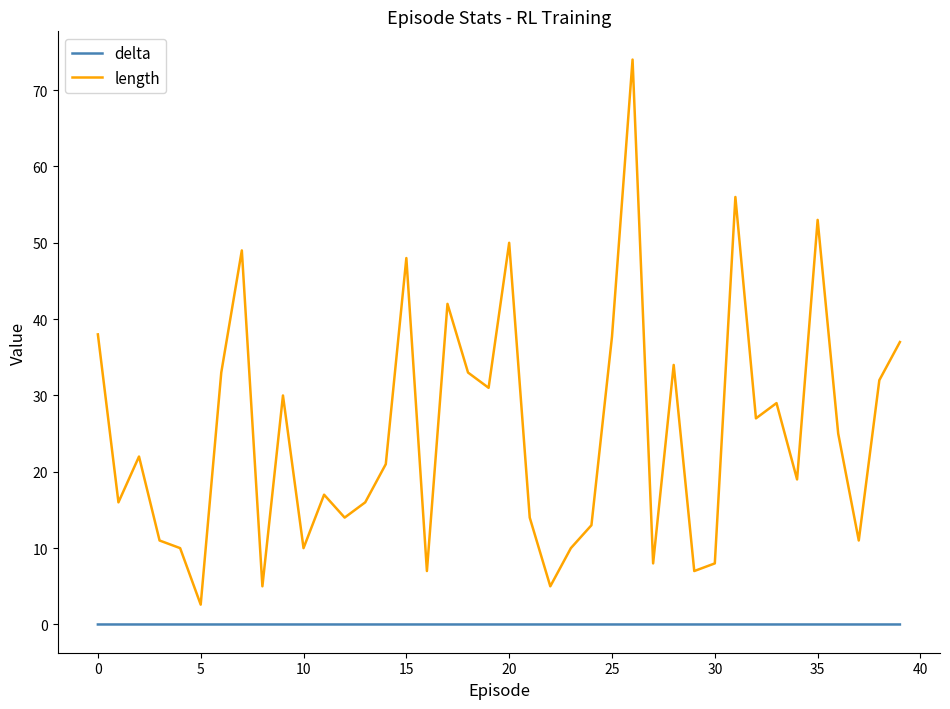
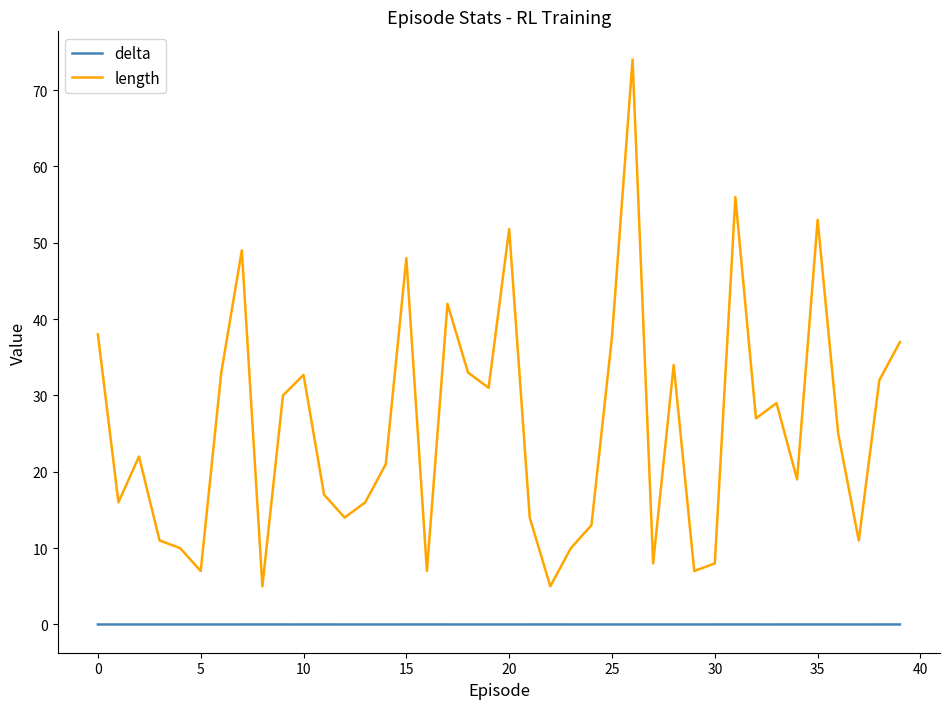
length, 5: 3 -> 7
length, 10: 10 -> 33
length, 20: 50 -> 52
